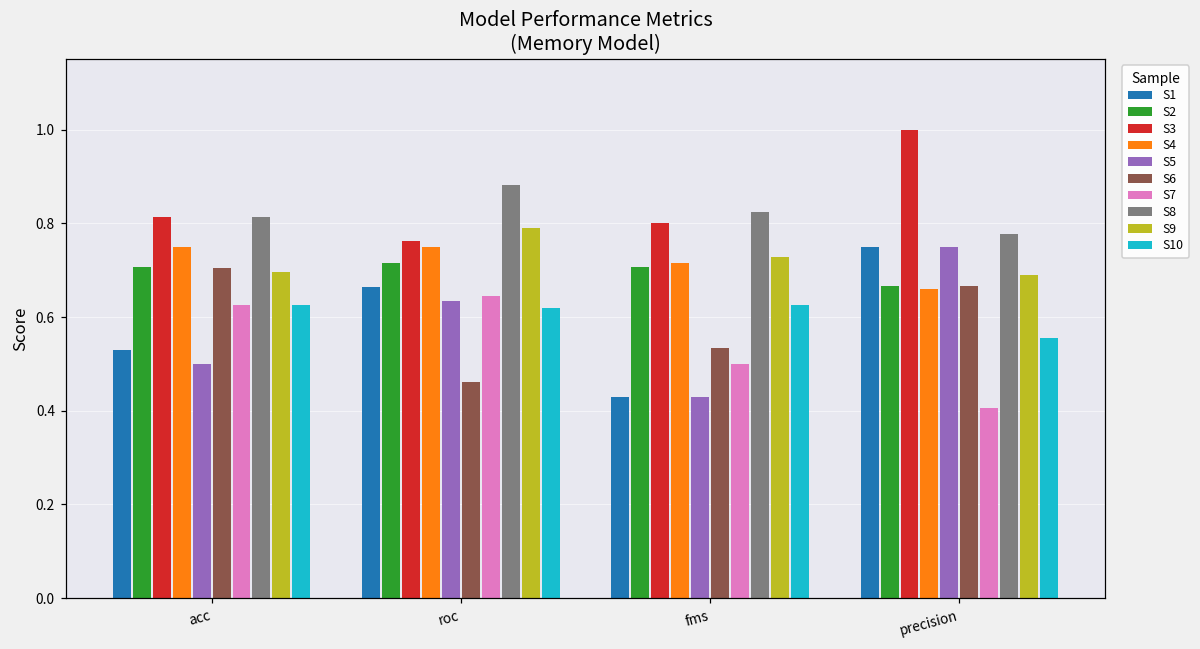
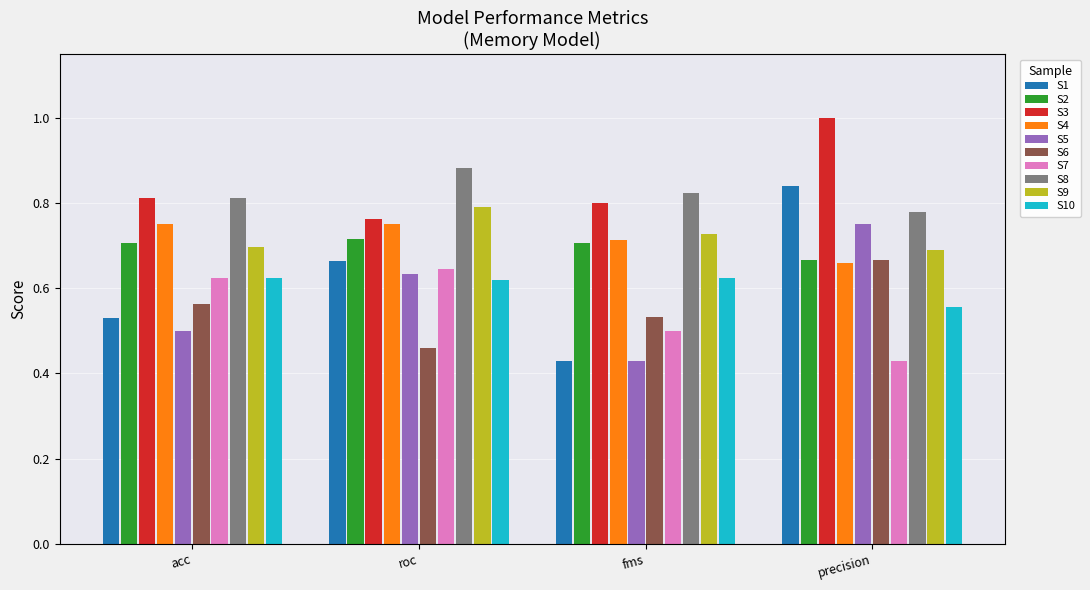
S6, acc: 0.71 -> 0.56
S1, precision: 0.75 -> 0.84
S7, precision: 0.41 -> 0.43
